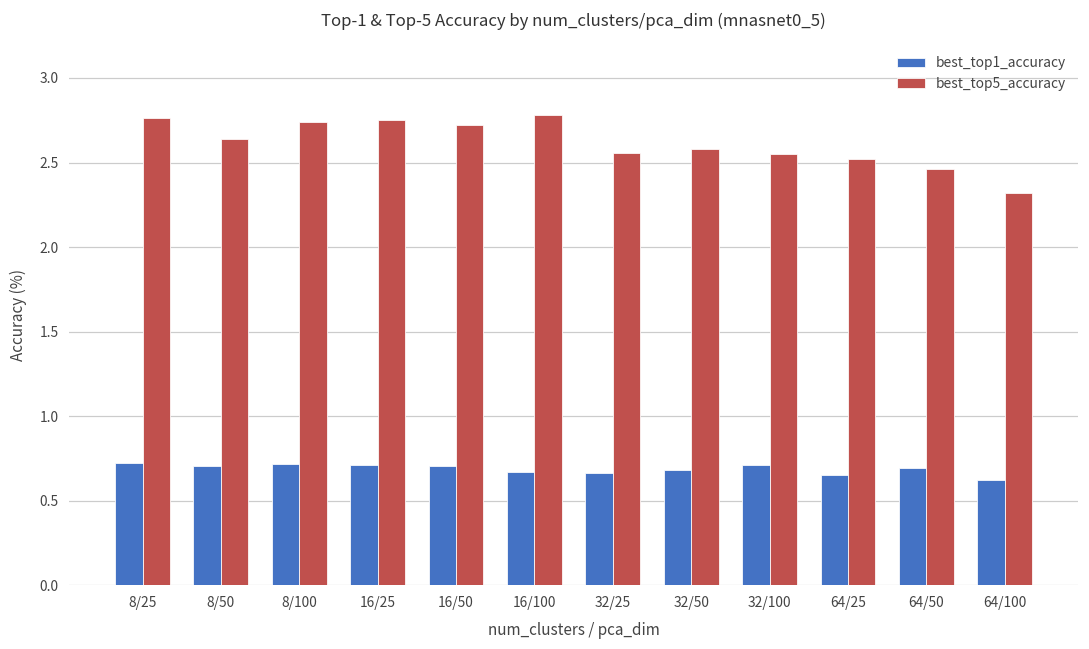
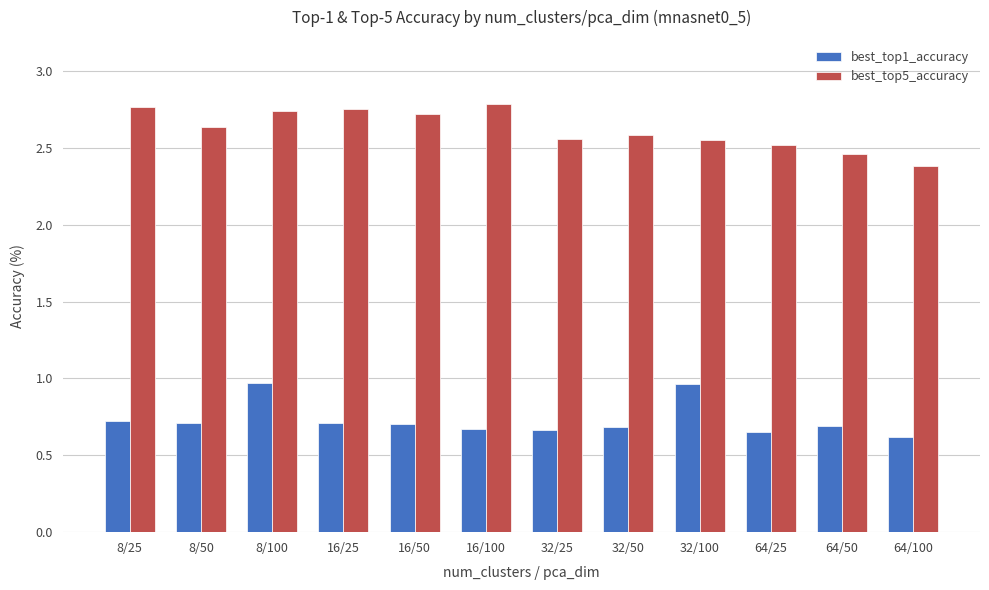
best_top1_accuracy, 8/100: 0.72 -> 0.97
best_top1_accuracy, 32/100: 0.71 -> 0.97
best_top5_accuracy, 64/100: 2.32 -> 2.38
